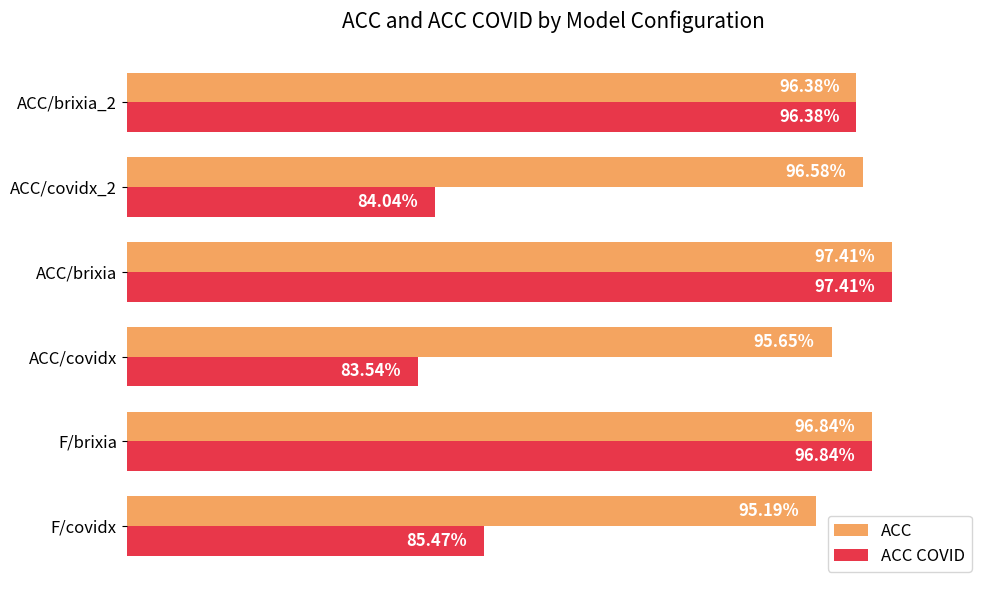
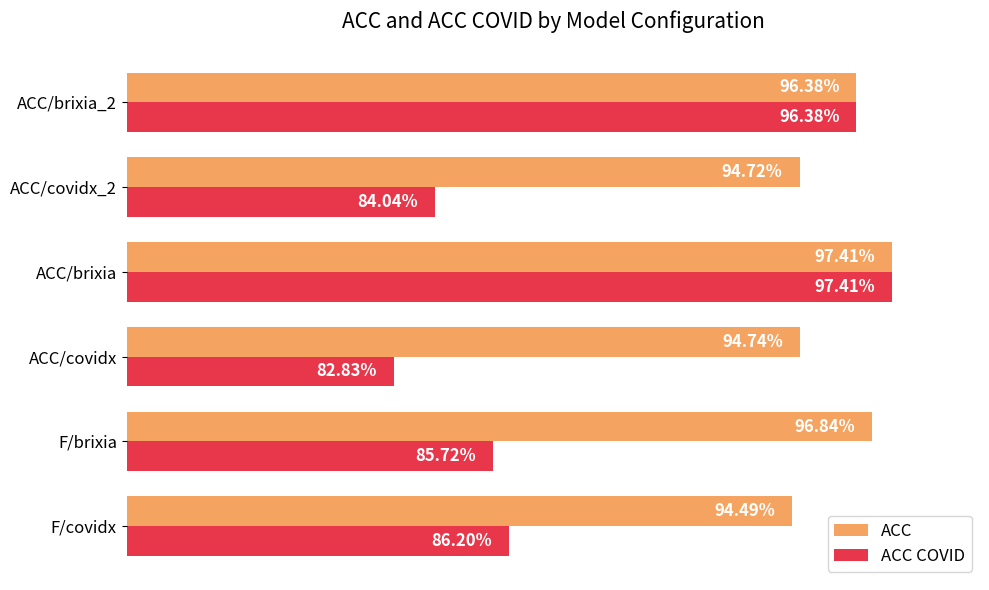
ACC, ACC/covidx_2: 96.58% -> 94.72%
ACC, ACC/covidx: 95.65% -> 94.74%
ACC COVID, ACC/covidx: 83.54% -> 82.83%
ACC COVID, F/brixia: 96.84% -> 85.72%
ACC, F/covidx: 95.19% -> 94.49%
ACC COVID, F/covidx: 85.47% -> 86.20%
